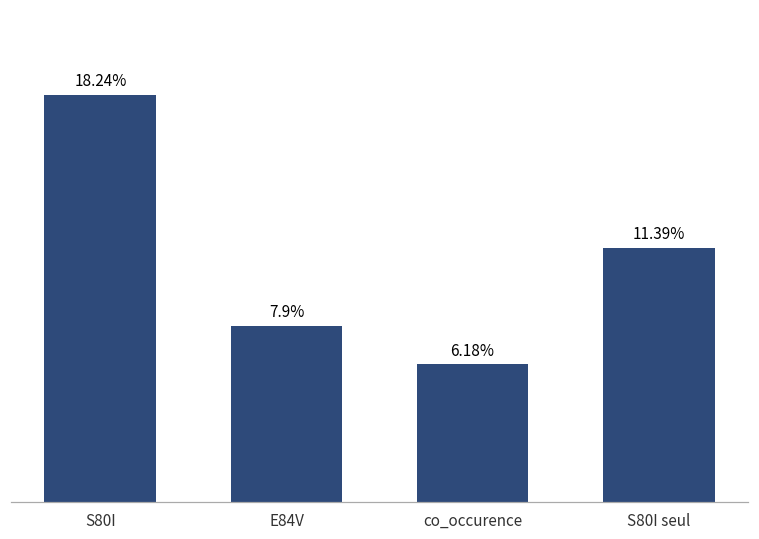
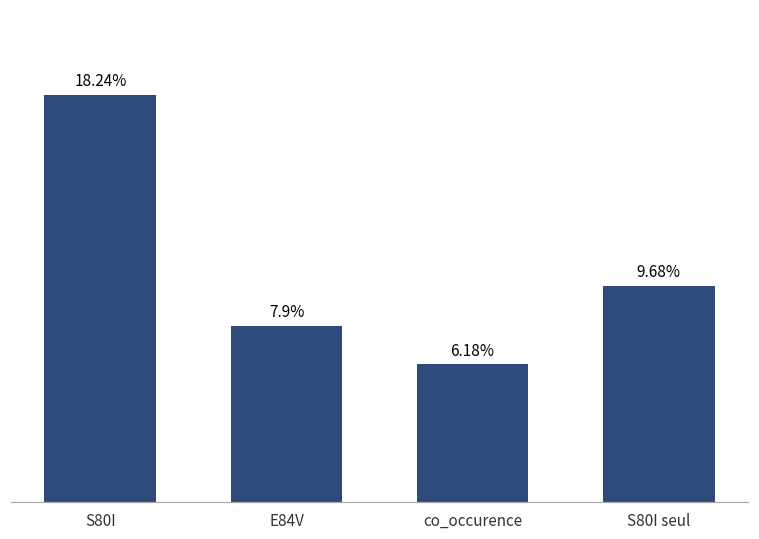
S80I seul: 11.39% -> 9.68%
